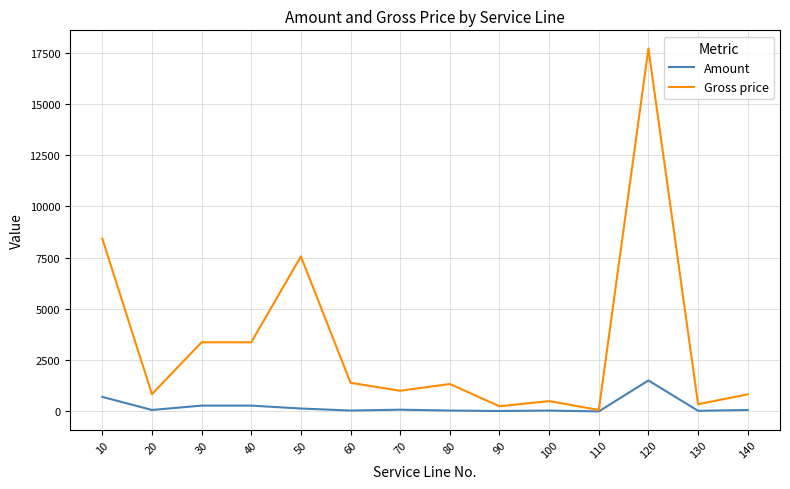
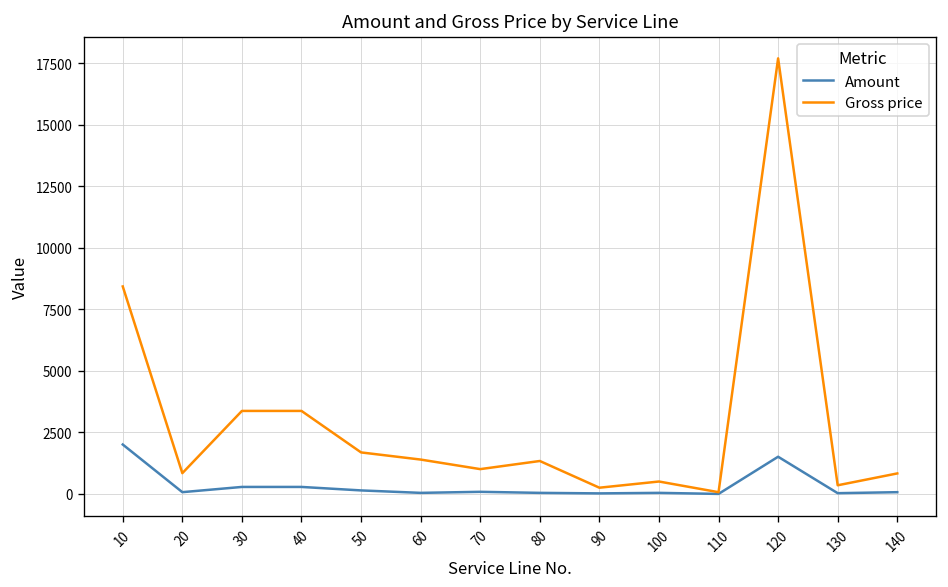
Amount, 10: 700 -> 2000
Gross price, 50: 7600 -> 1700
